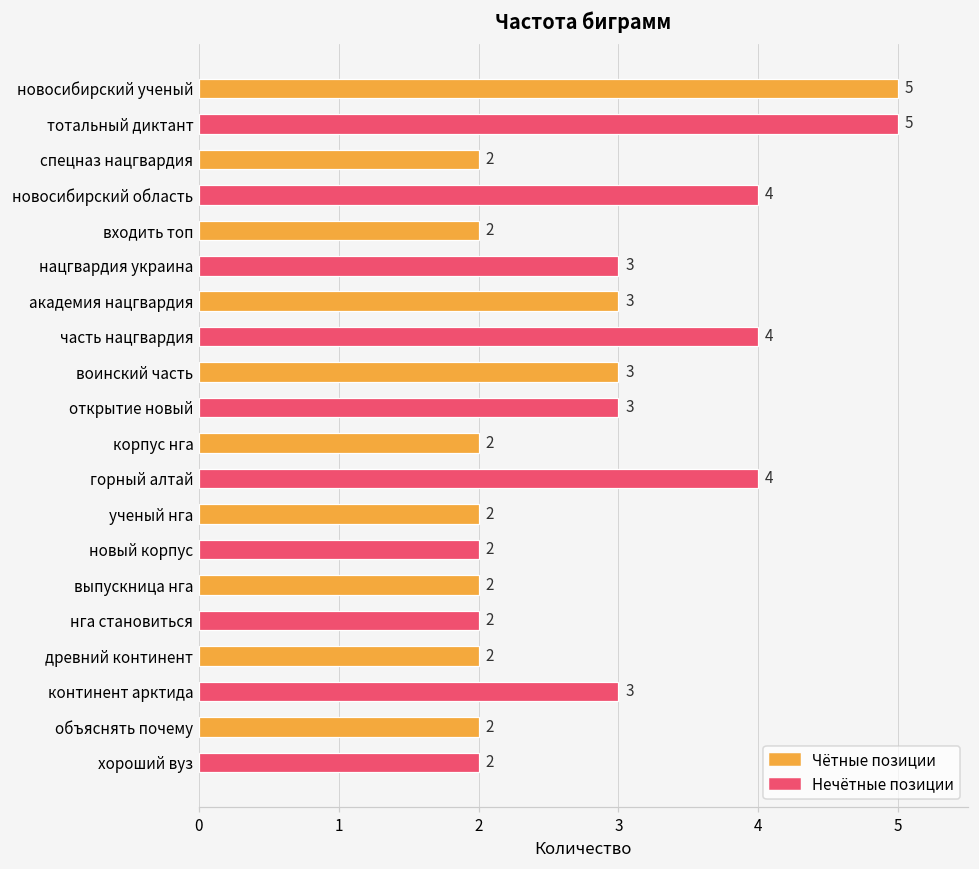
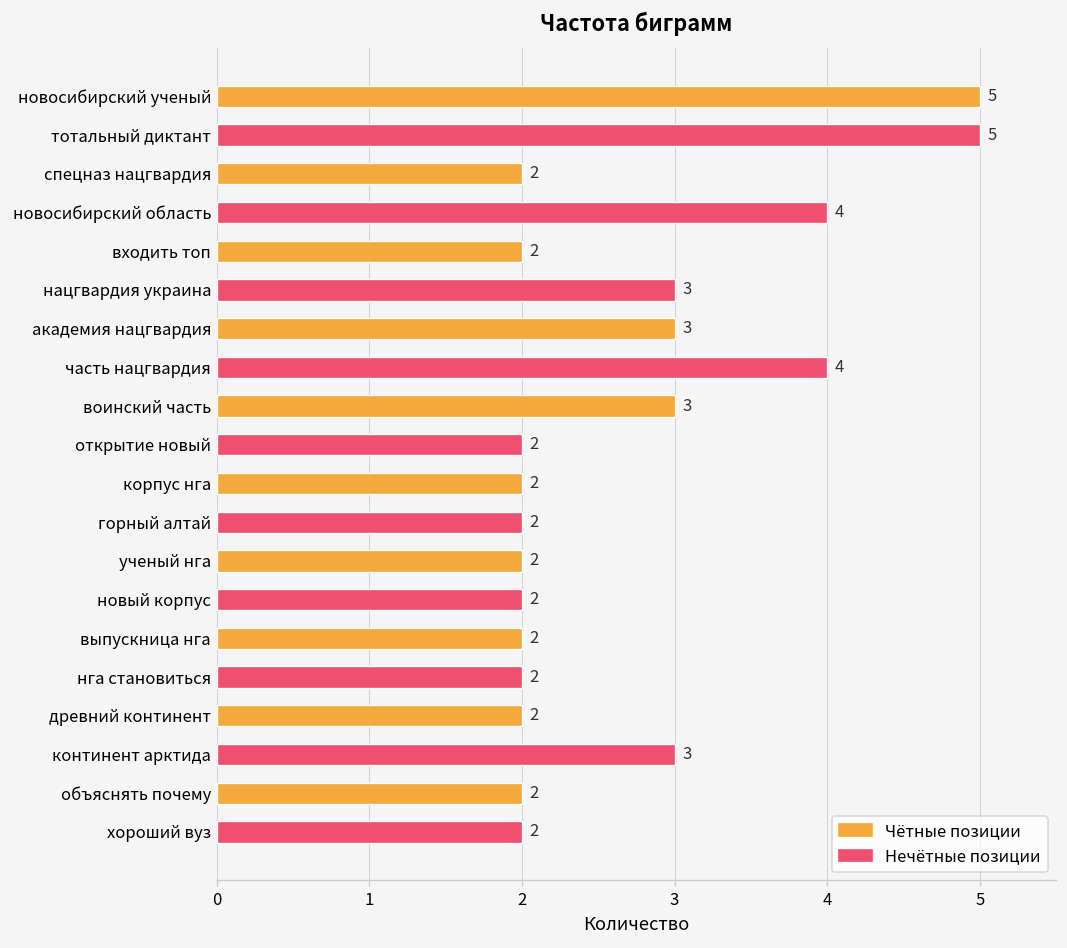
открытие новый: 3 -> 2
горный алтай: 4 -> 2
